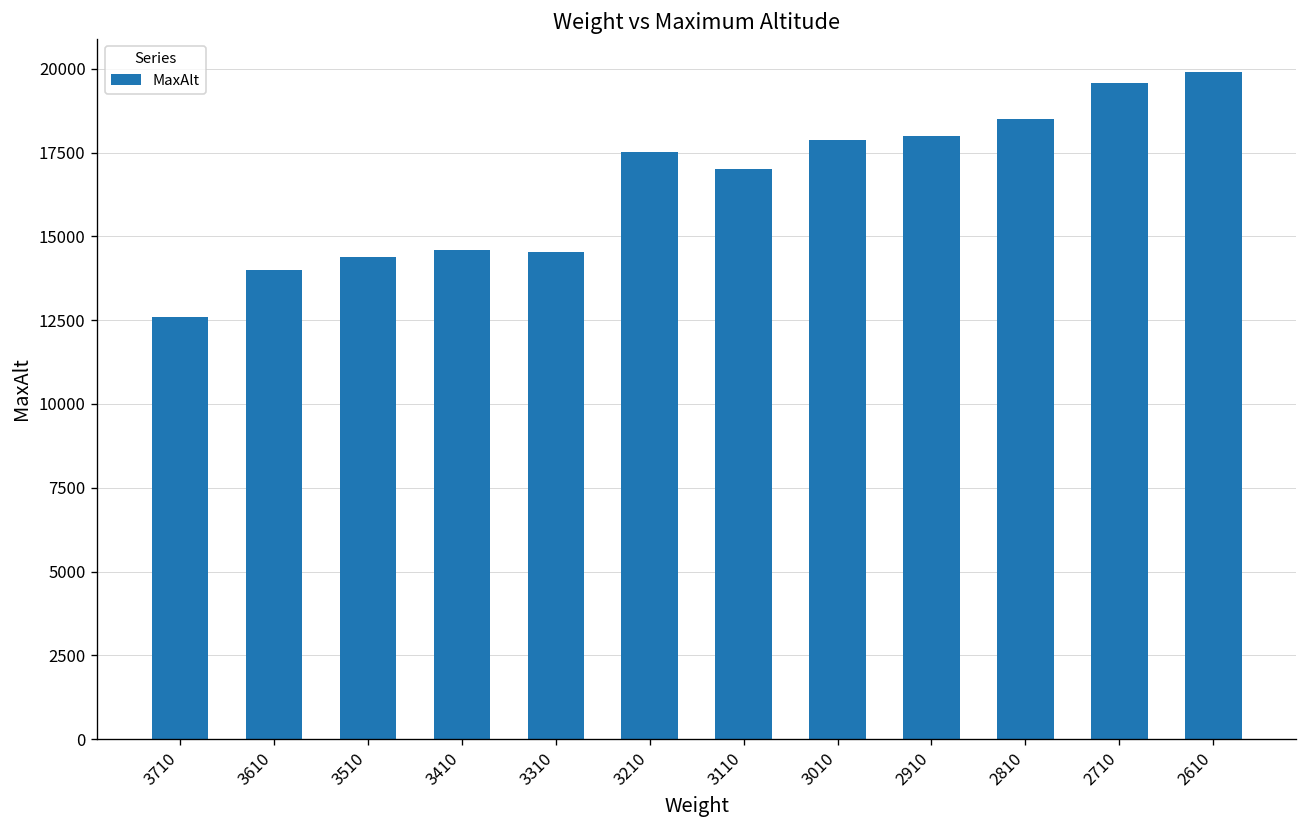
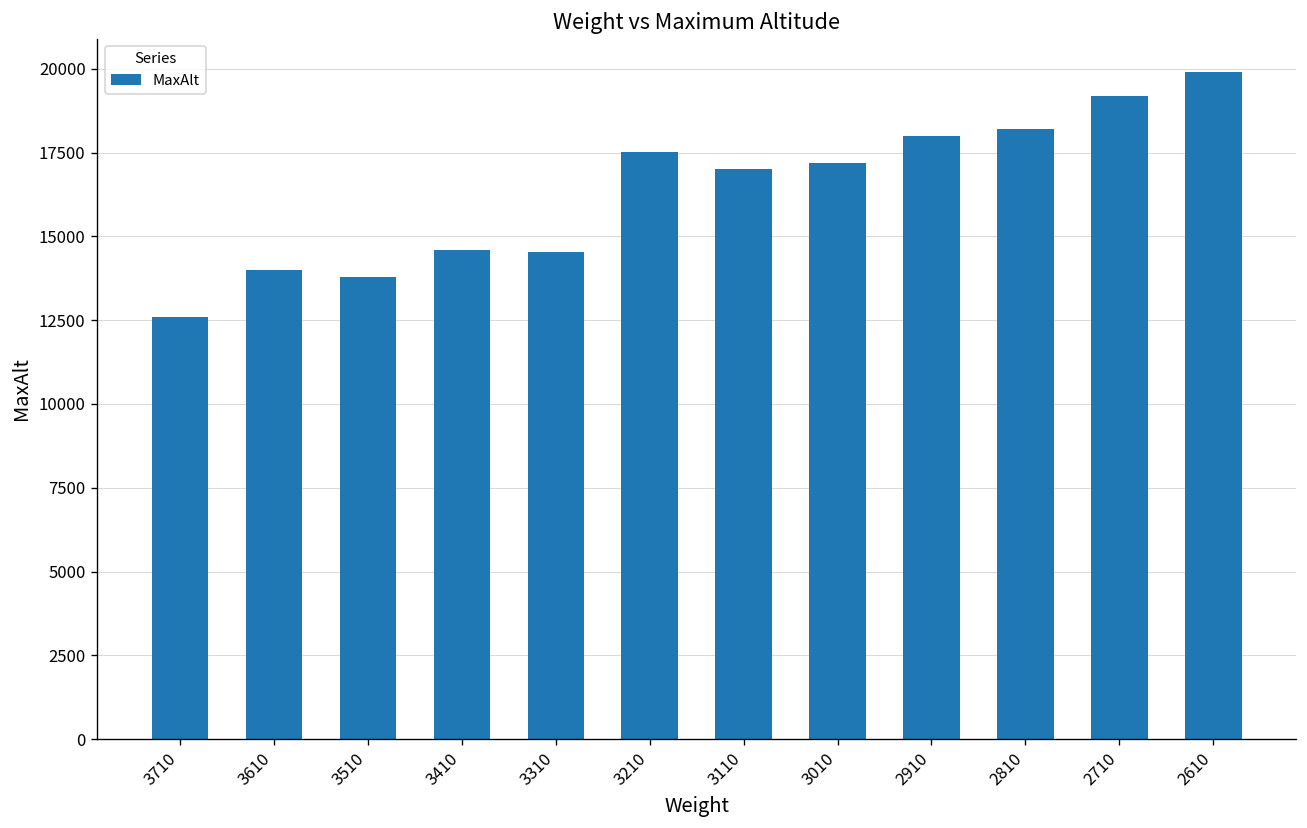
3510: 14400 -> 13800
3010: 17900 -> 17200
2810: 18500 -> 18200
2710: 19600 -> 19200
